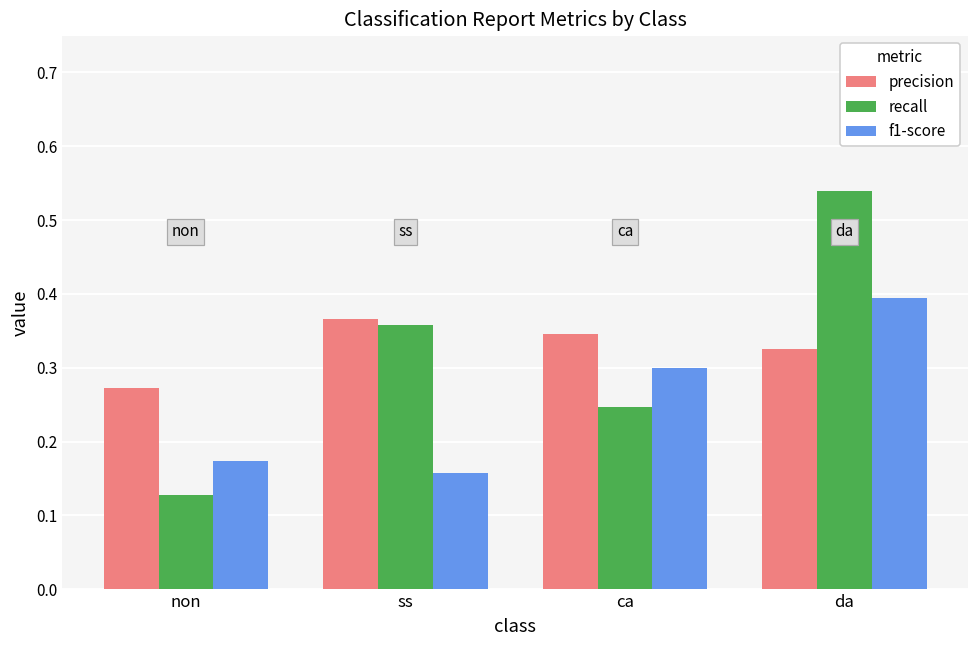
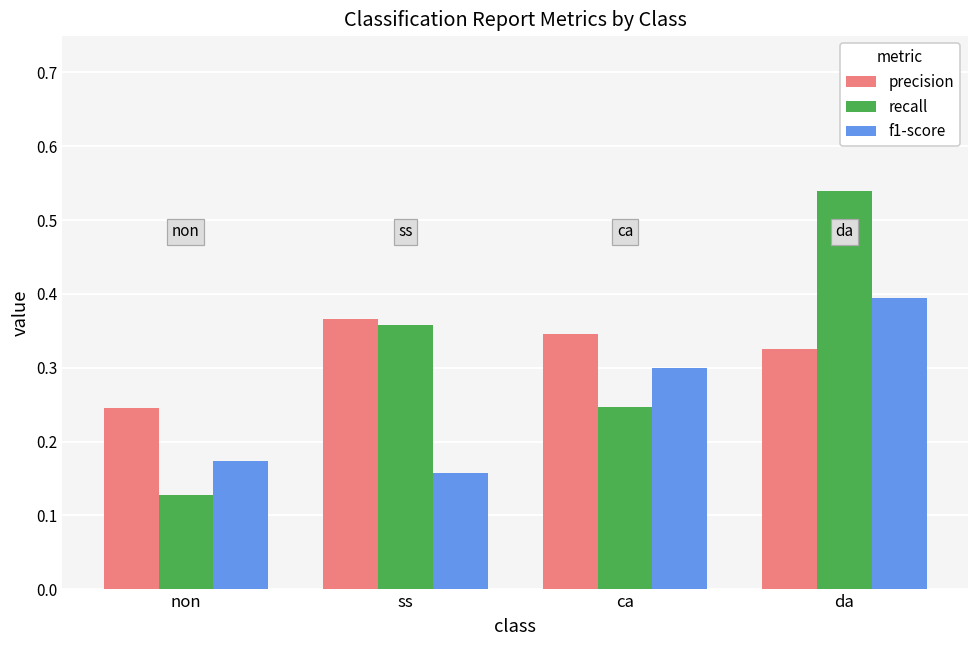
precision, non: 0.27 -> 0.25
